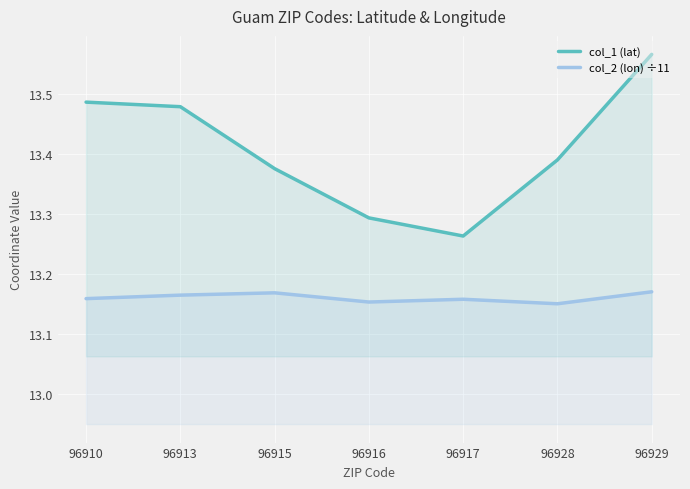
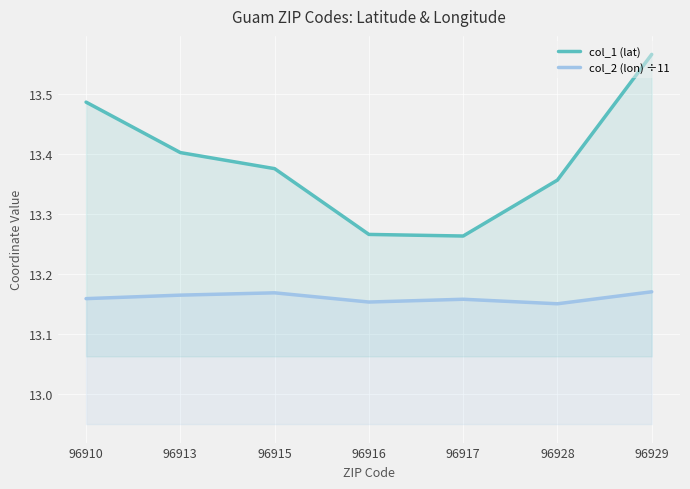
col_1 (lat), 96913: 13.48 -> 13.40
col_1 (lat), 96916: 13.29 -> 13.27
col_1 (lat), 96928: 13.39 -> 13.36
